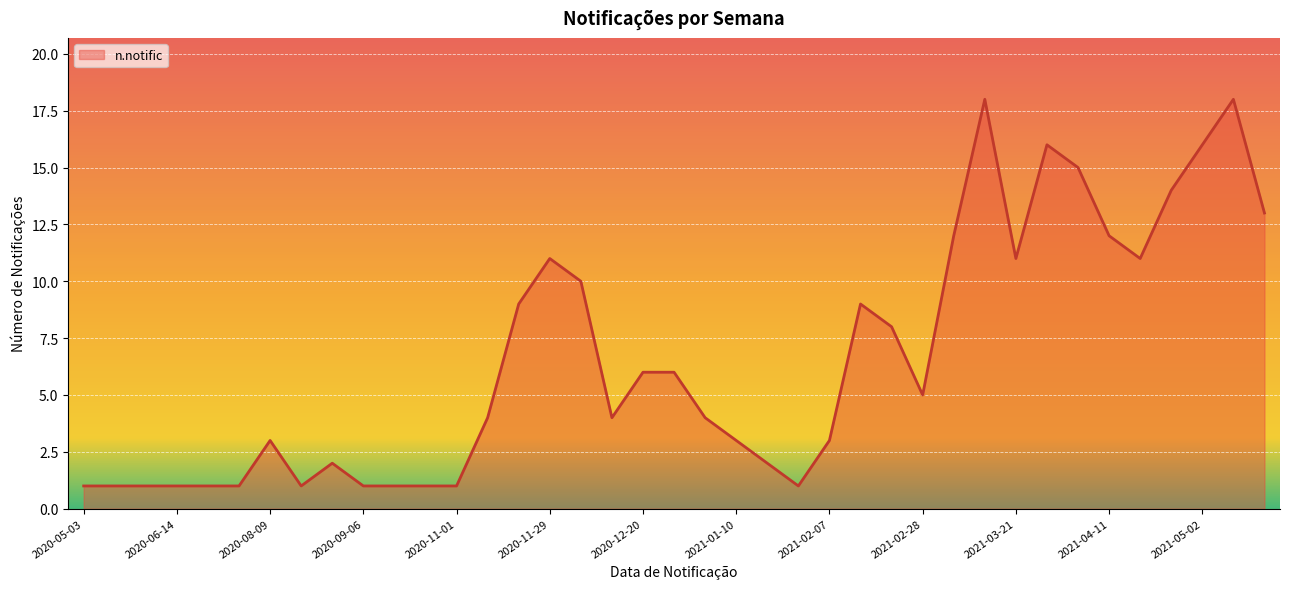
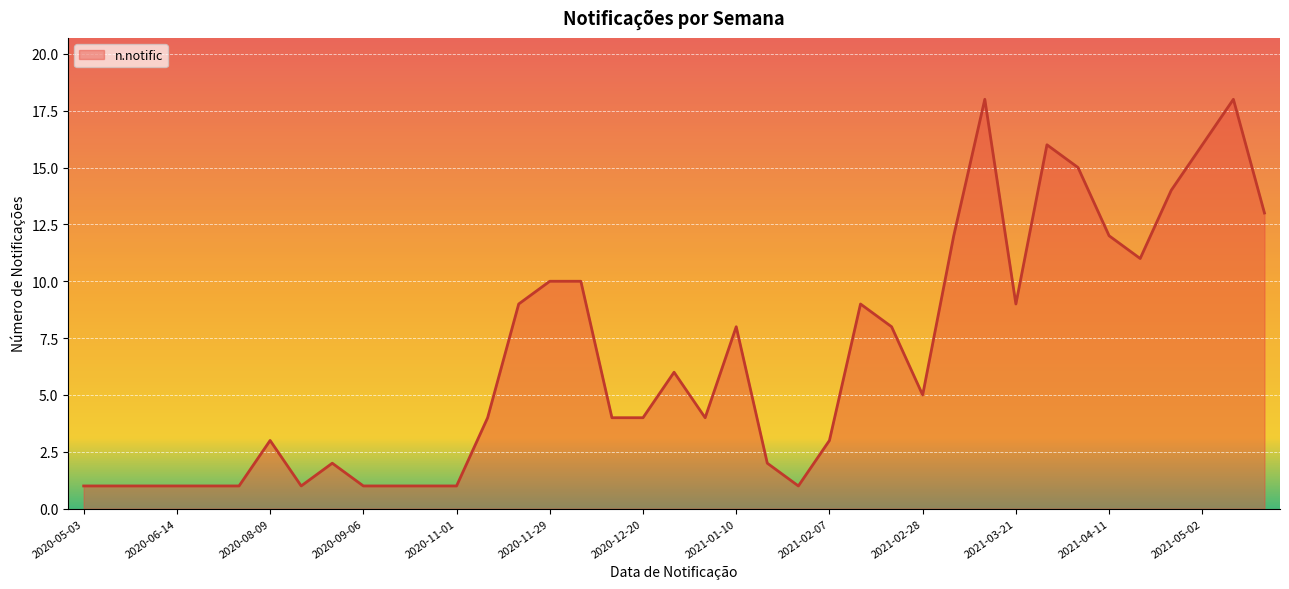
2020-11-29: 11 -> 10
2020-12-20: 6 -> 4
2021-01-10: 3 -> 8
2021-03-21: 11 -> 9
